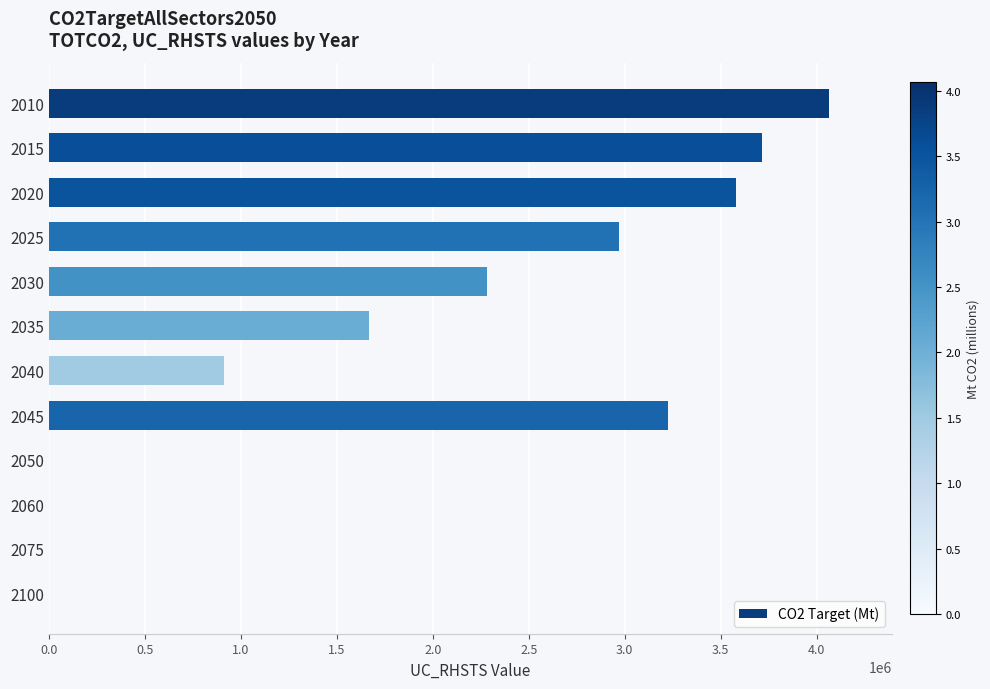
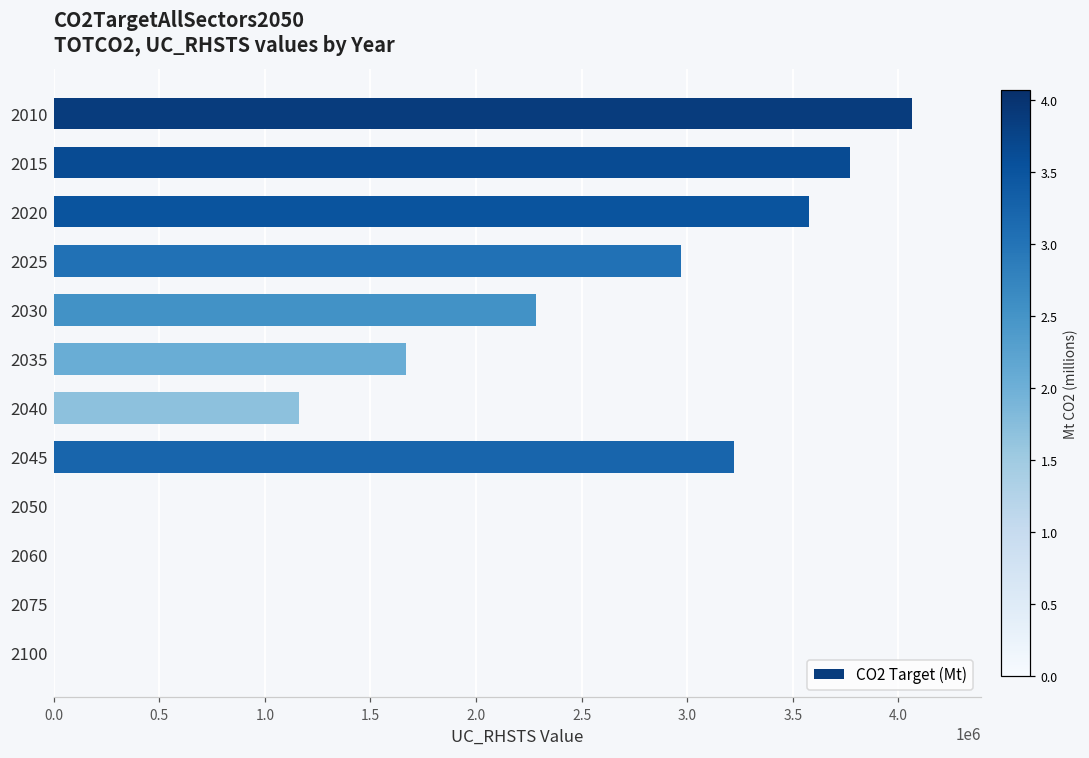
2015: 3710000 -> 3770000
2040: 910000 -> 1160000
